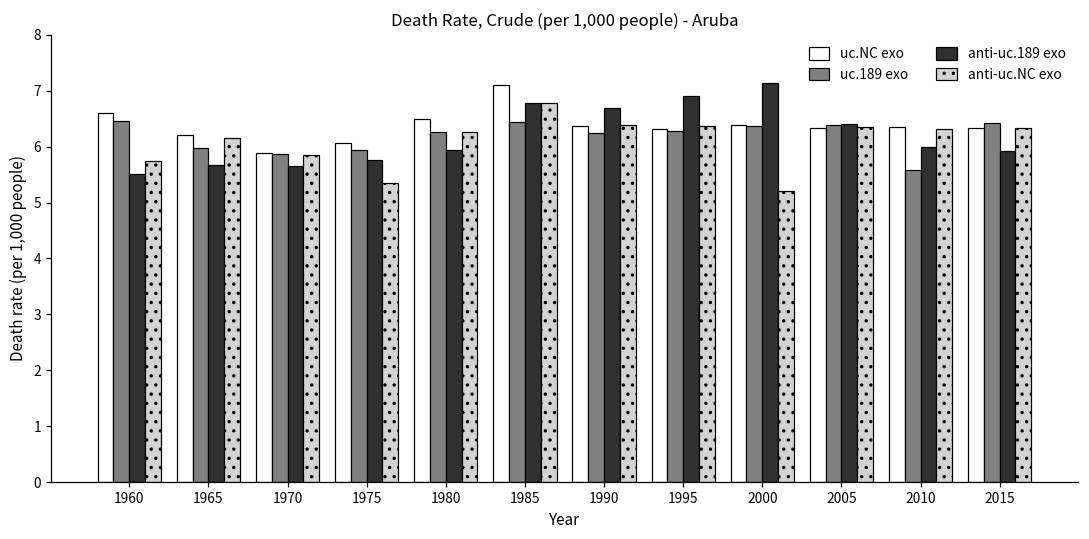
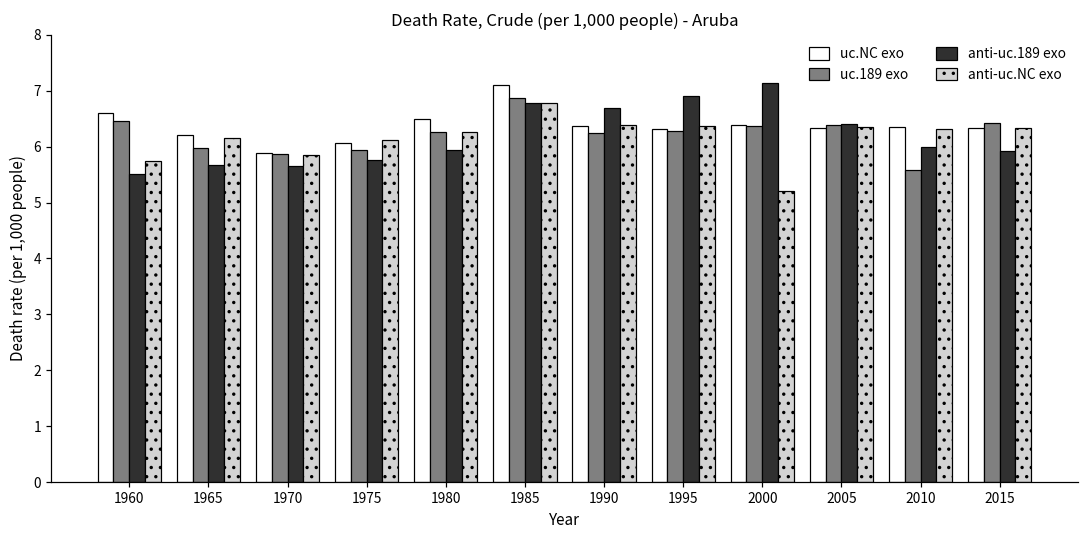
anti-uc.NC exo, 1975: 5.4 -> 6.1
uc.189 exo, 1985: 6.4 -> 6.9
